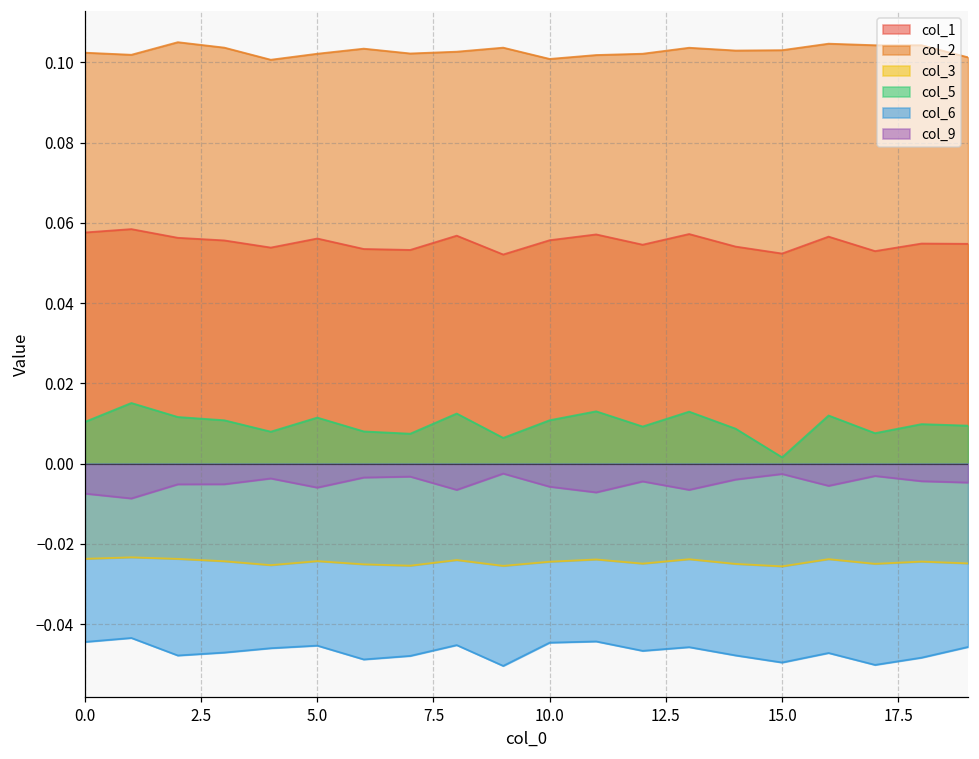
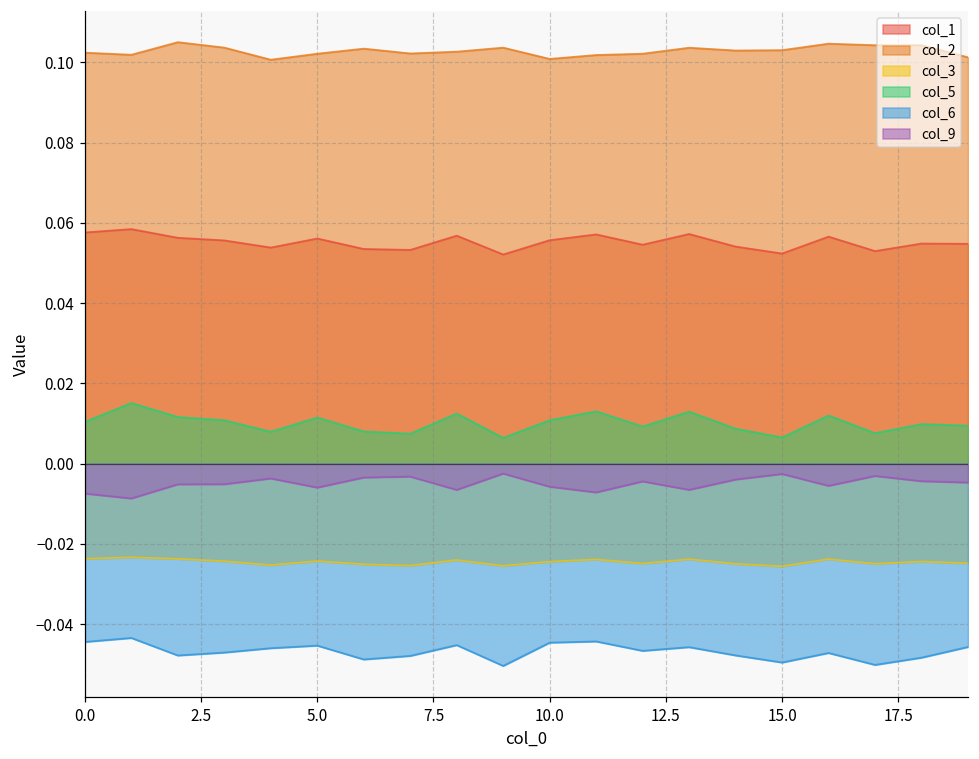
col_5, 15.0: 0.002 -> 0.007
